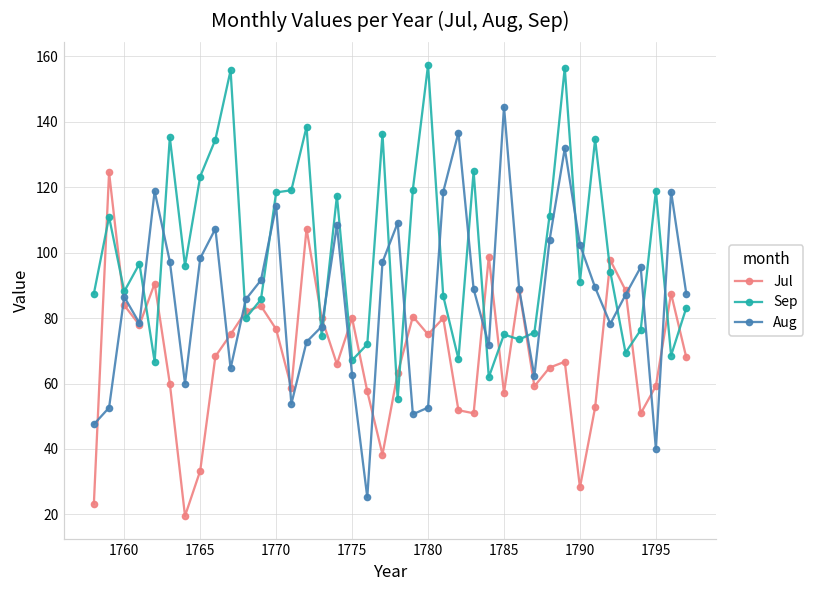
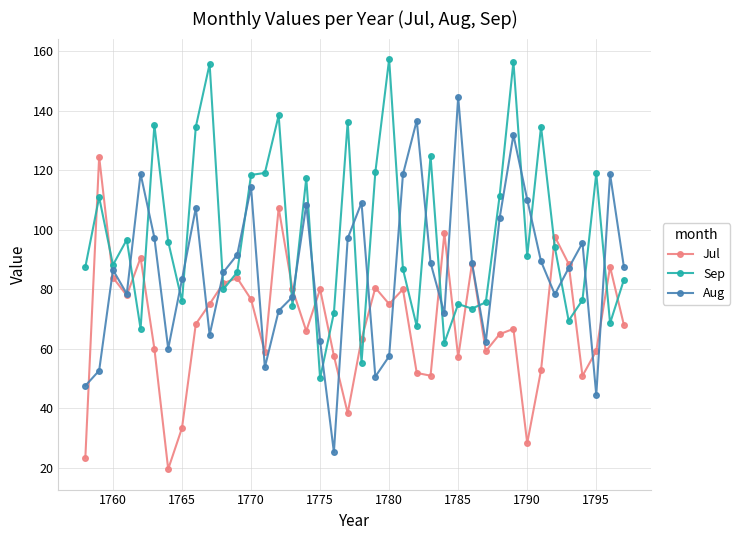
Sep, 1765: 123 -> 76
Aug, 1765: 98 -> 83
Sep, 1775: 67 -> 50
Aug, 1780: 53 -> 57
Aug, 1790: 102 -> 110
Aug, 1795: 40 -> 44
